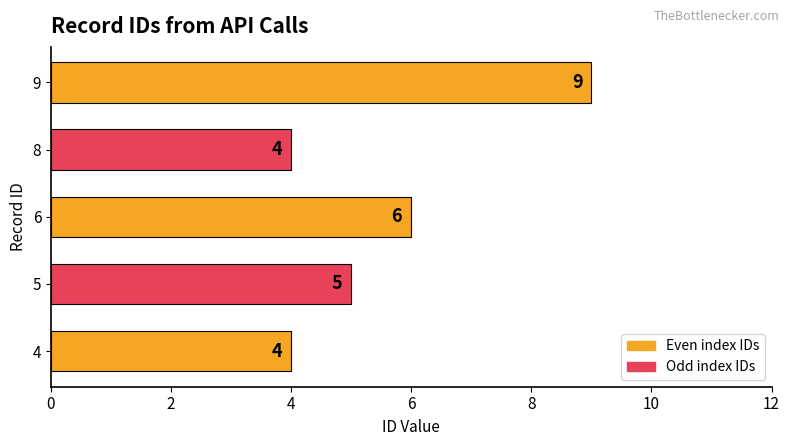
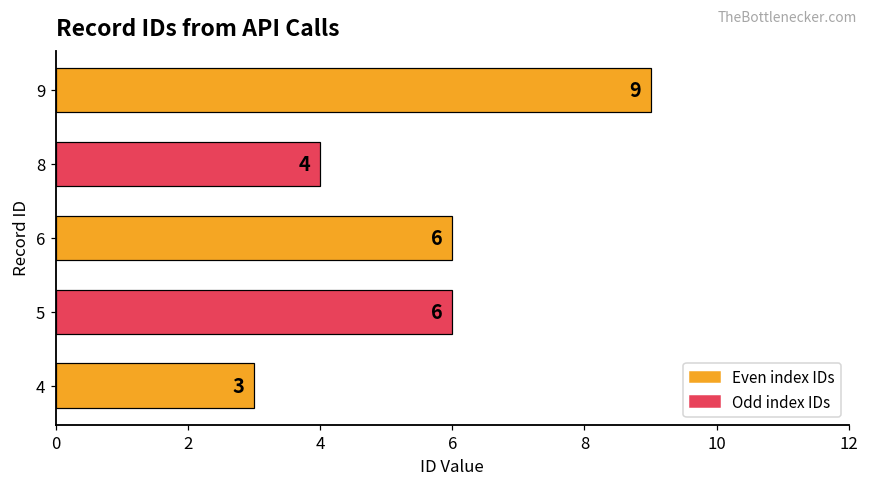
5: 5 -> 6
4: 4 -> 3
